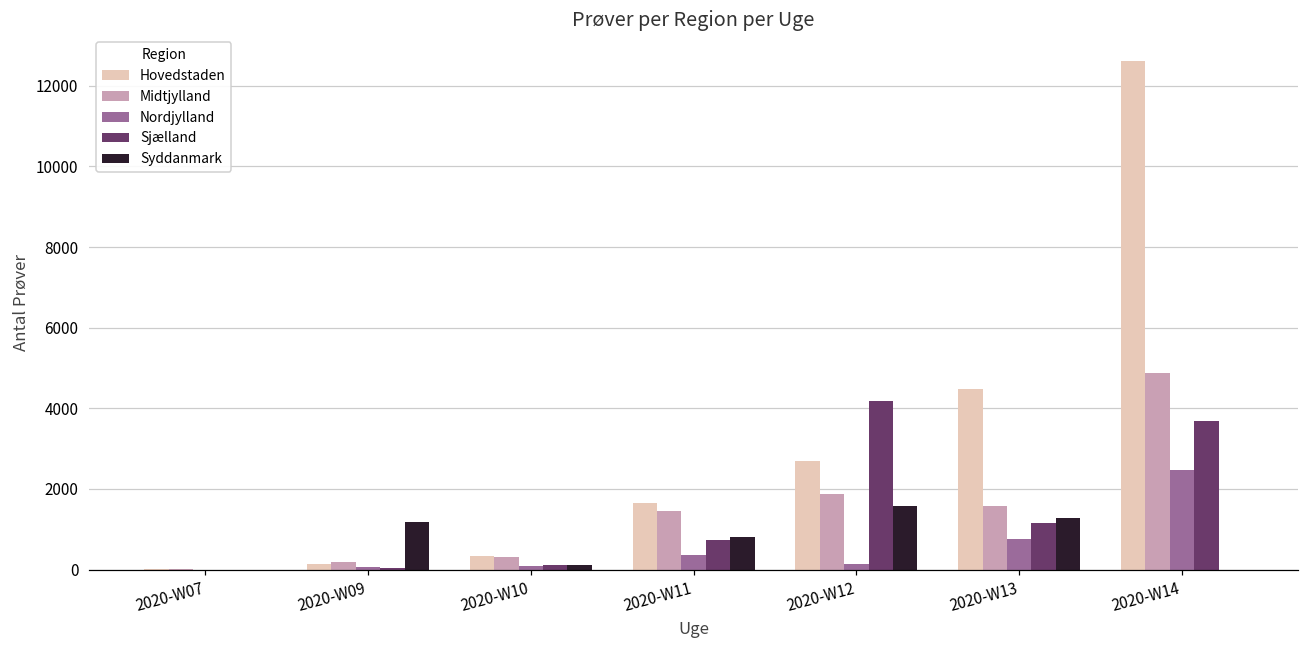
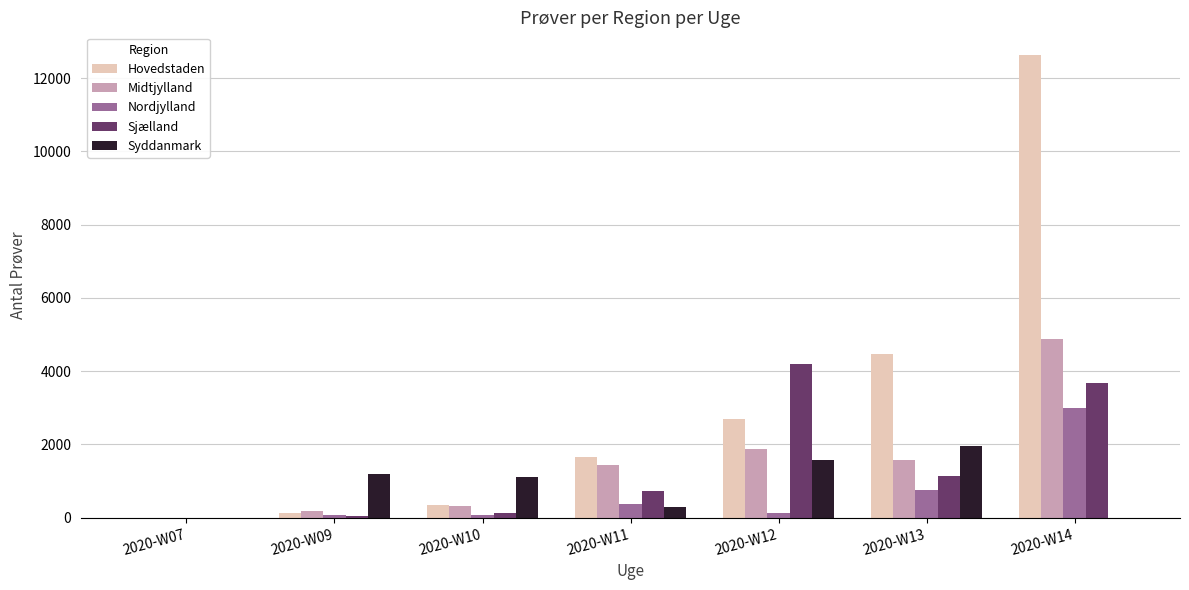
Syddanmark, 2020-W10: 100 -> 1100
Syddanmark, 2020-W11: 800 -> 300
Syddanmark, 2020-W13: 1300 -> 2000
Nordjylland, 2020-W14: 2500 -> 3000
